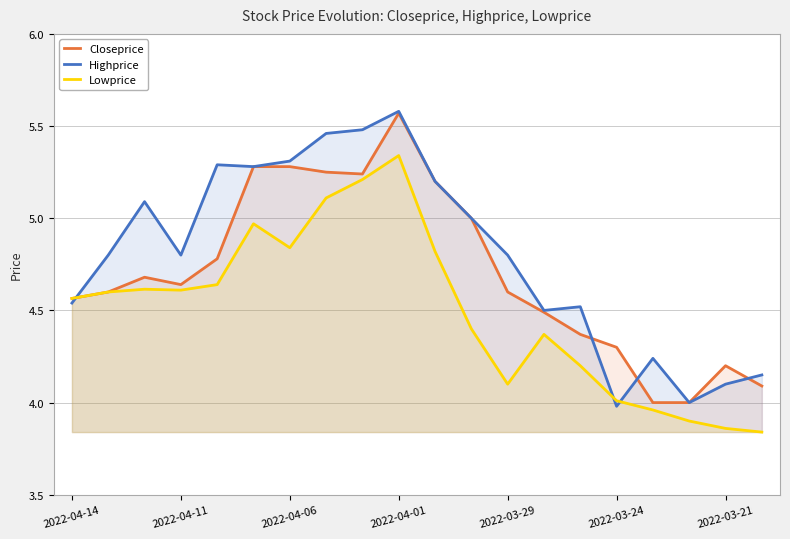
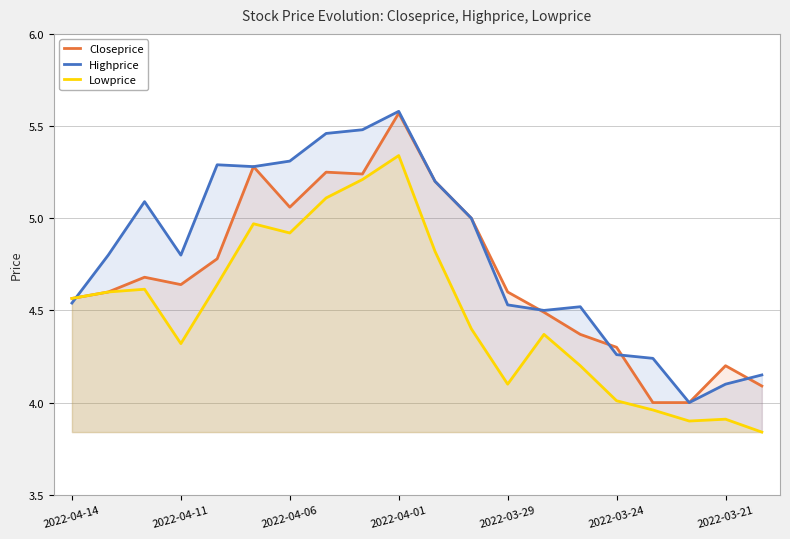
Lowprice, 2022-04-11: 4.61 -> 4.32
Closeprice, 2022-04-06: 5.28 -> 5.06
Lowprice, 2022-04-06: 4.84 -> 4.92
Highprice, 2022-03-29: 4.80 -> 4.53
Highprice, 2022-03-24: 3.98 -> 4.26
Lowprice, 2022-03-21: 3.86 -> 3.91
